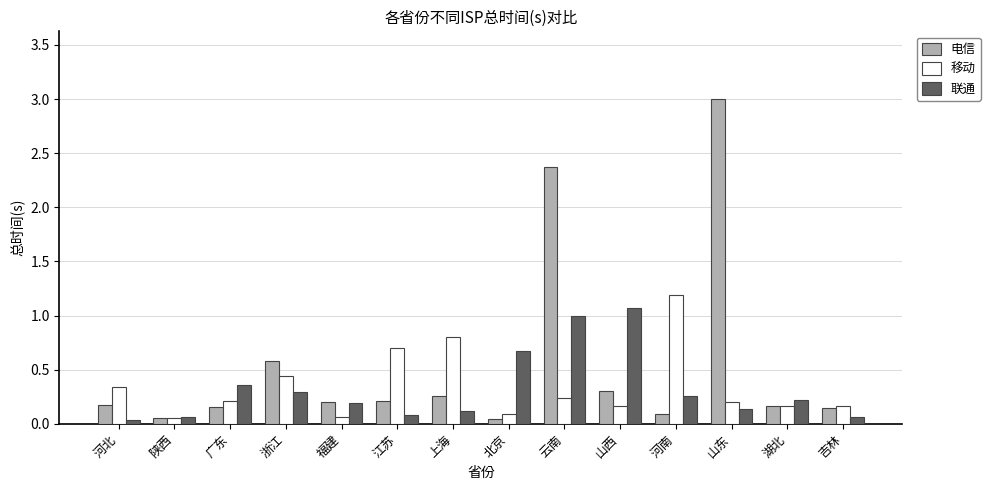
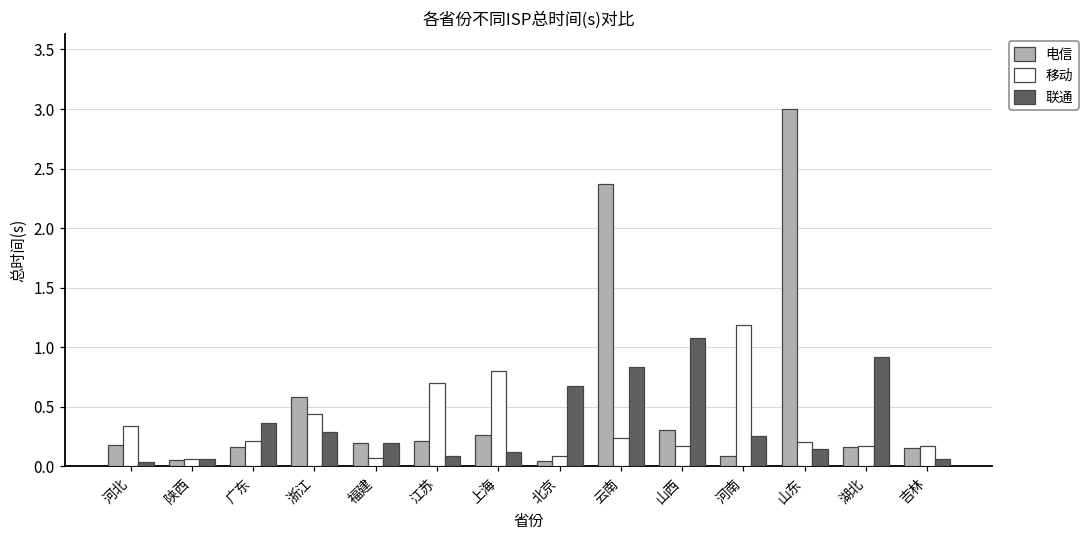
联通, 云南: 1.00 -> 0.83
联通, 湖北: 0.22 -> 0.92
